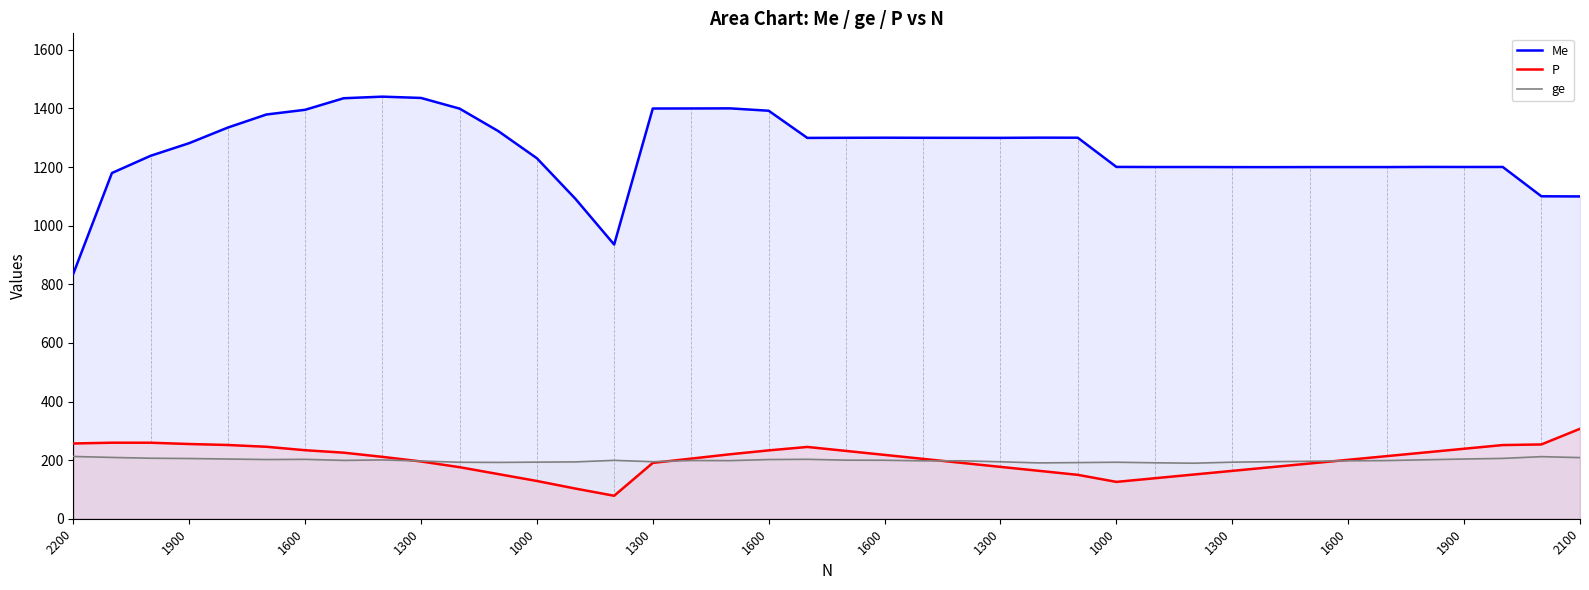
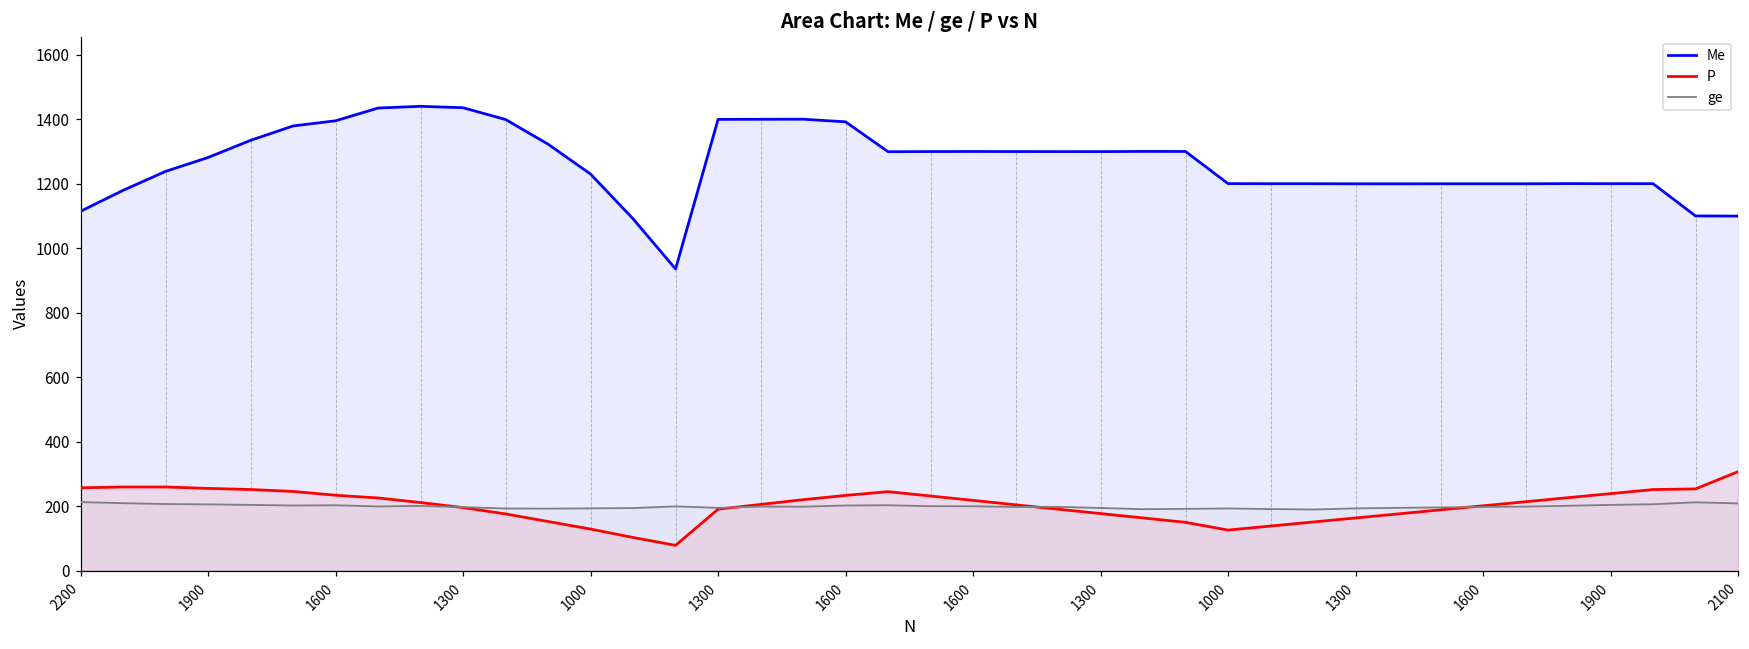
Me, 2200: 840 -> 1110
